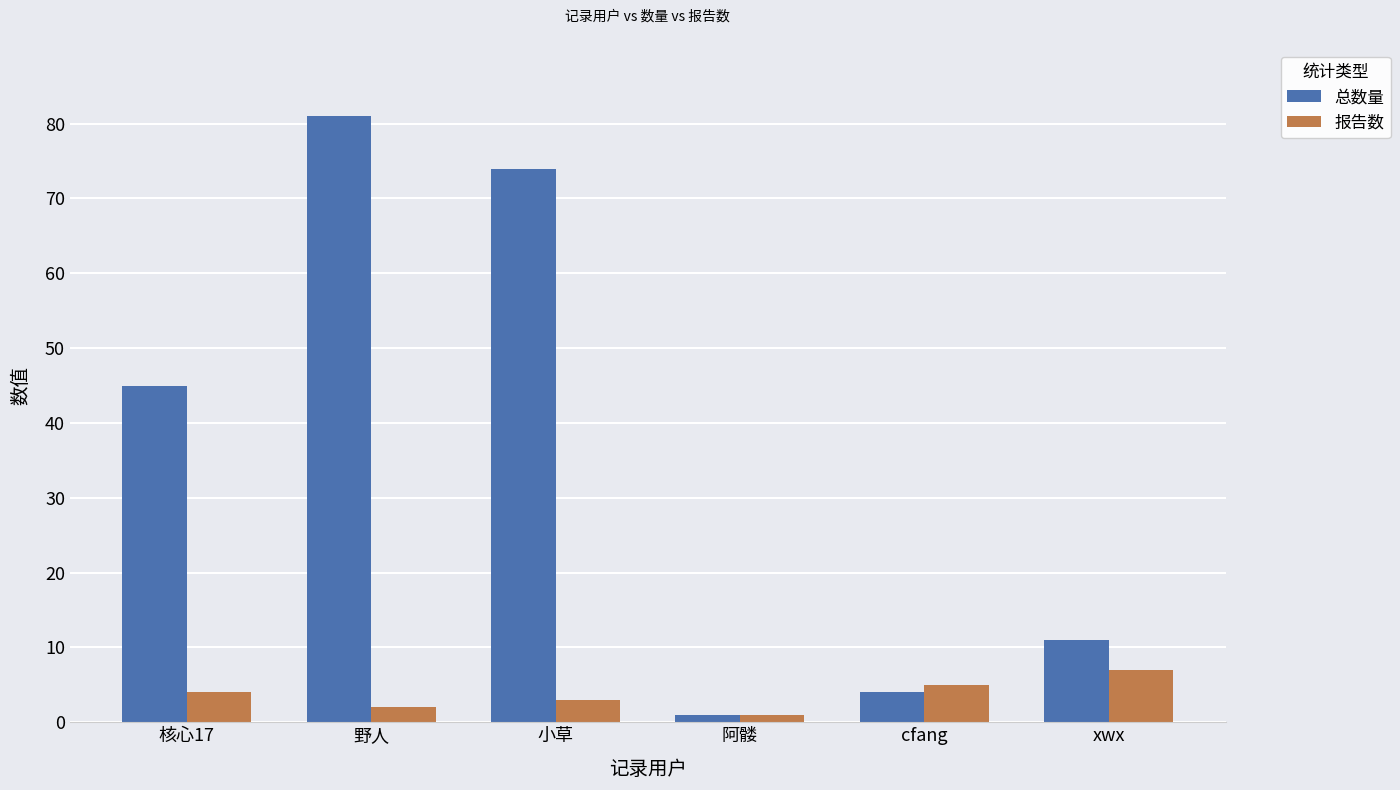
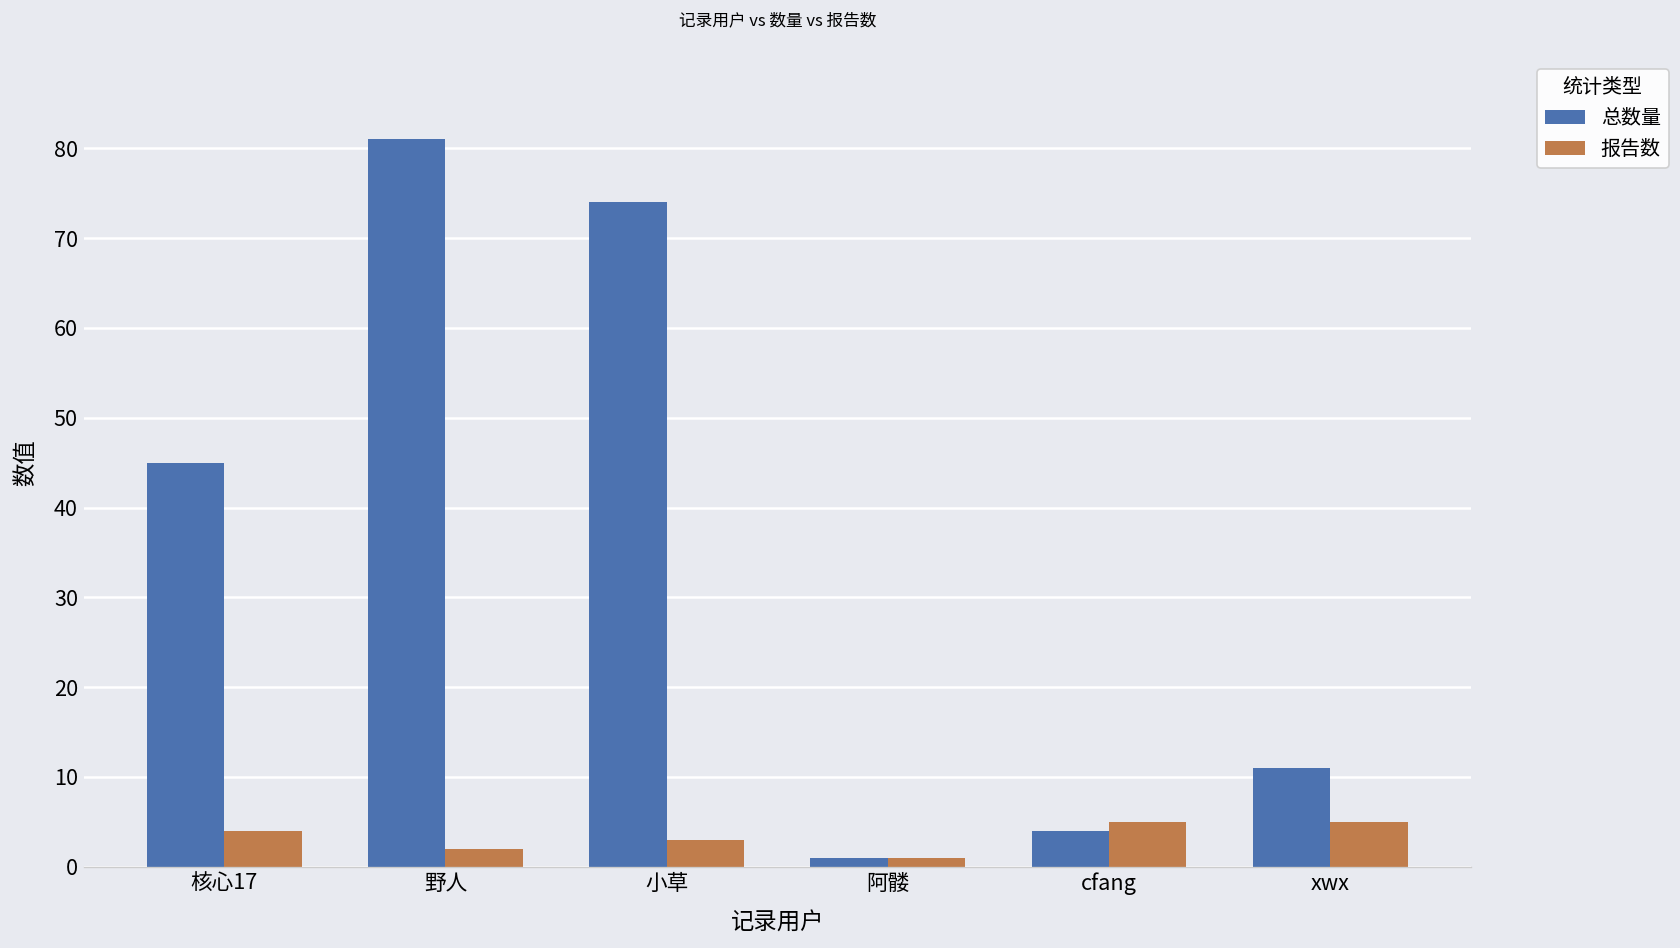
报告数, xwx: 7 -> 5
